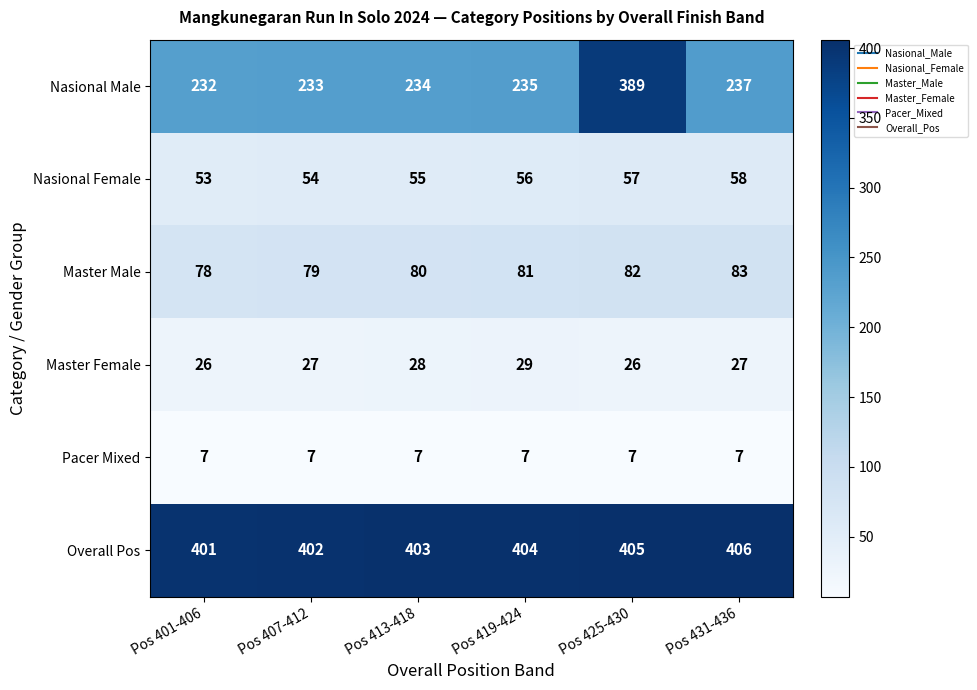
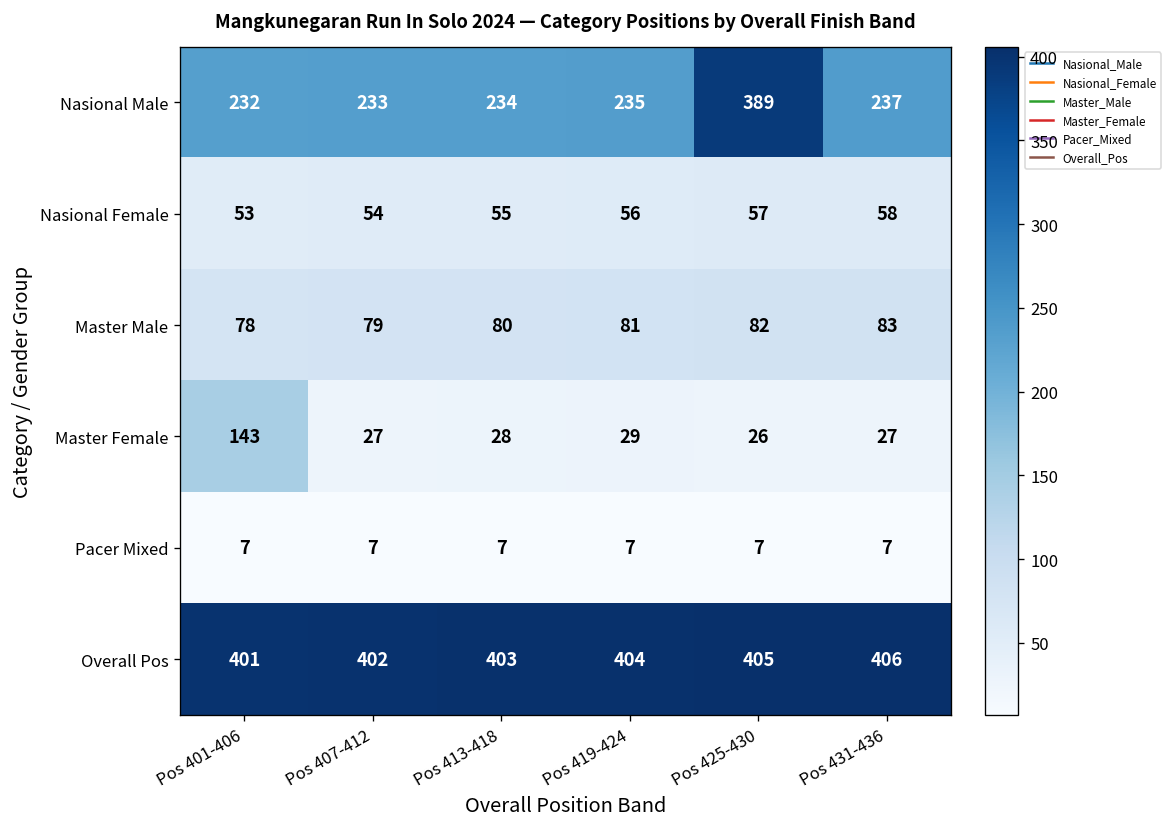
Master Female, Pos 401-406: 26 -> 143
